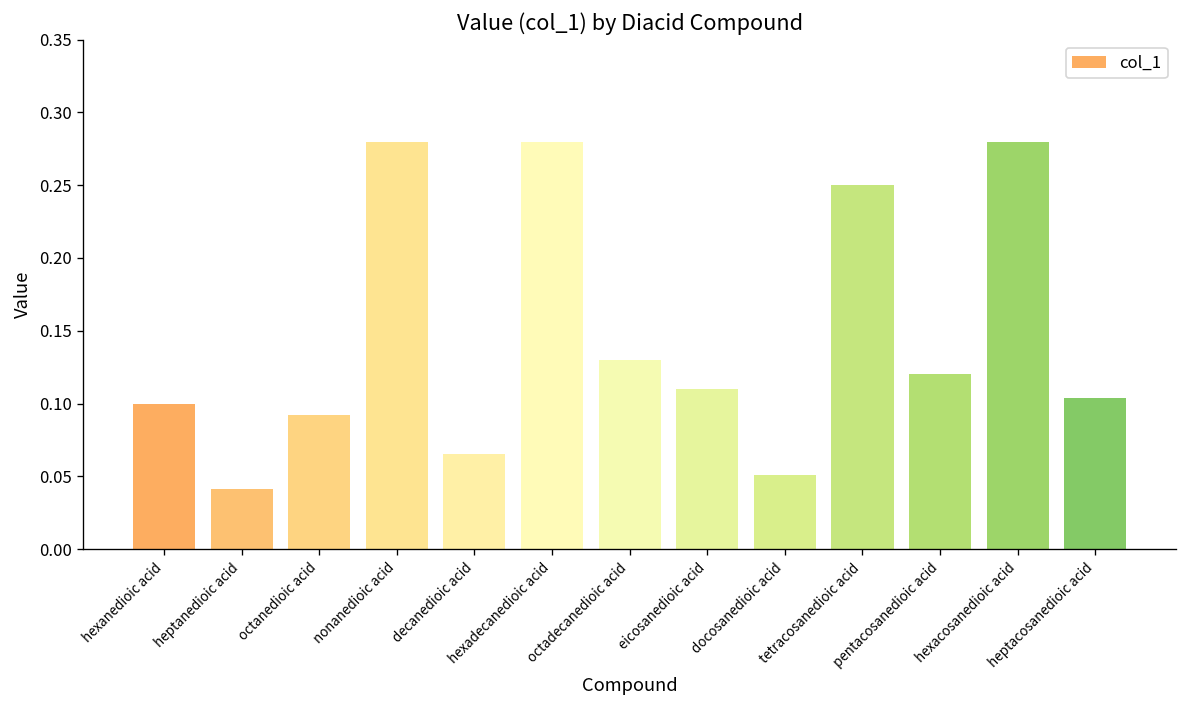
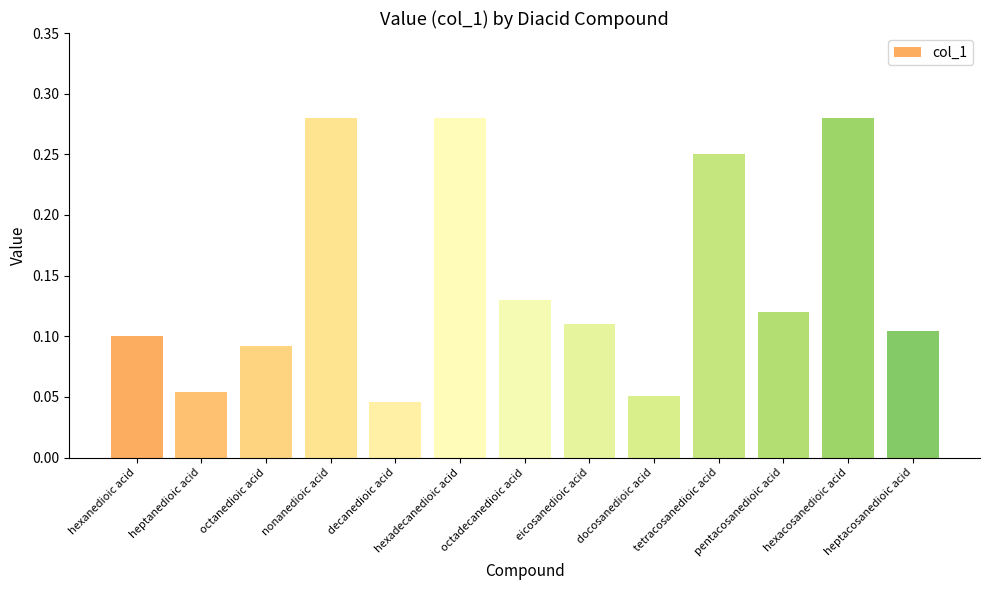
heptanedioic acid: 0.041 -> 0.054
decanedioic acid: 0.065 -> 0.046
